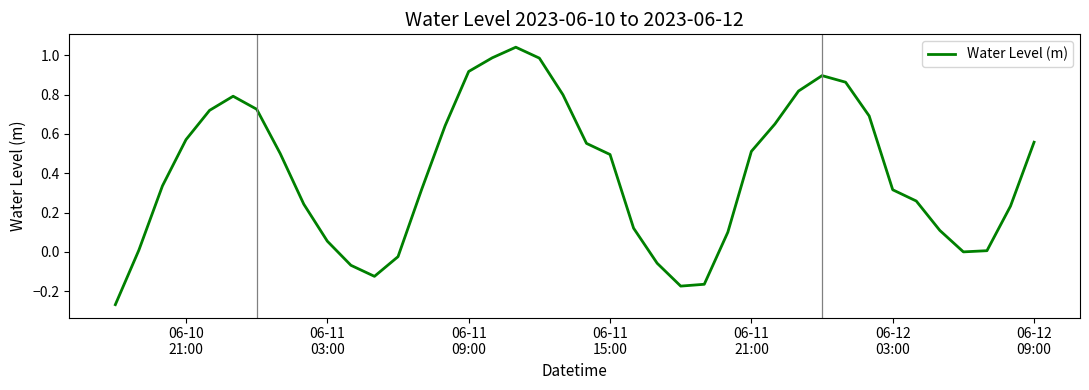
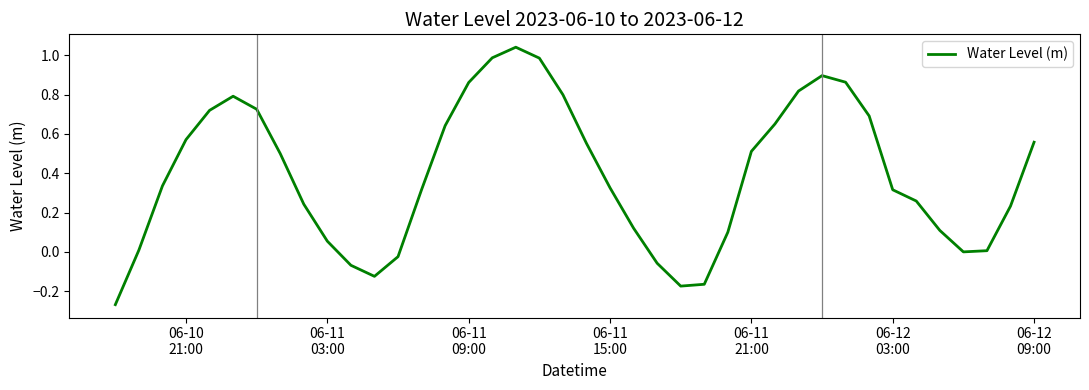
06-11 09:00: 0.92 -> 0.86
06-11 15:00: 0.50 -> 0.33
